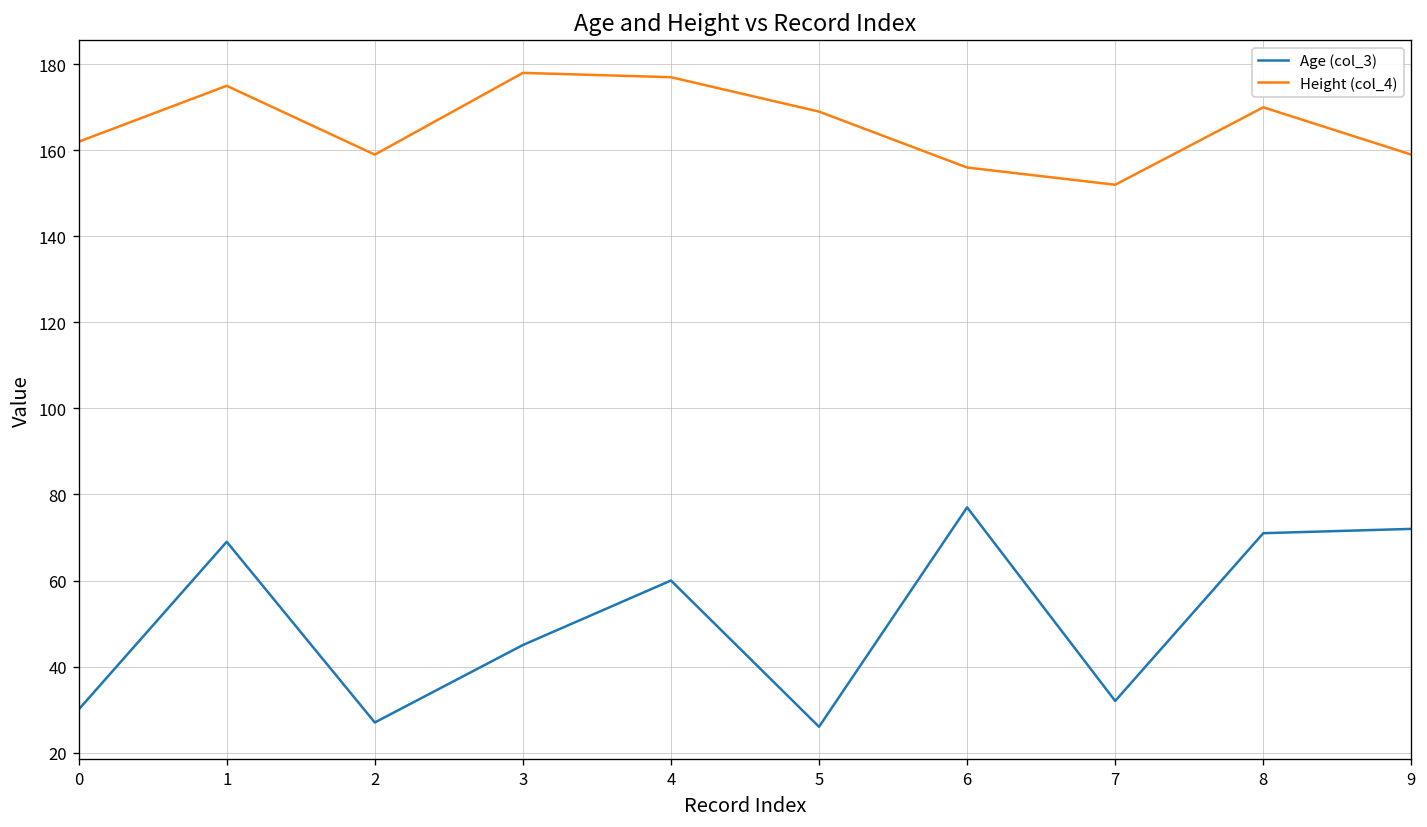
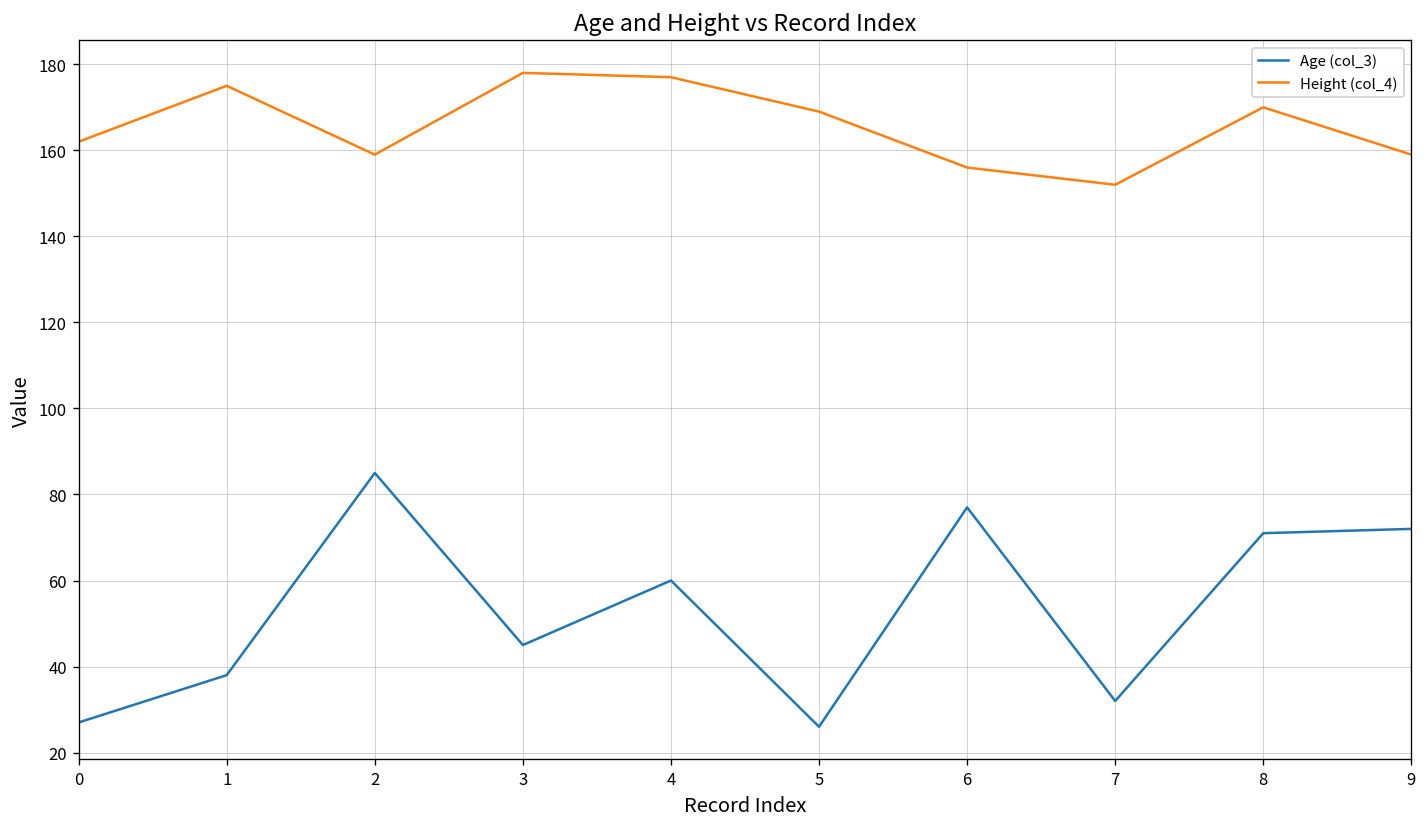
Age (col_3), 0: 30 -> 27
Age (col_3), 1: 69 -> 38
Age (col_3), 2: 27 -> 85
